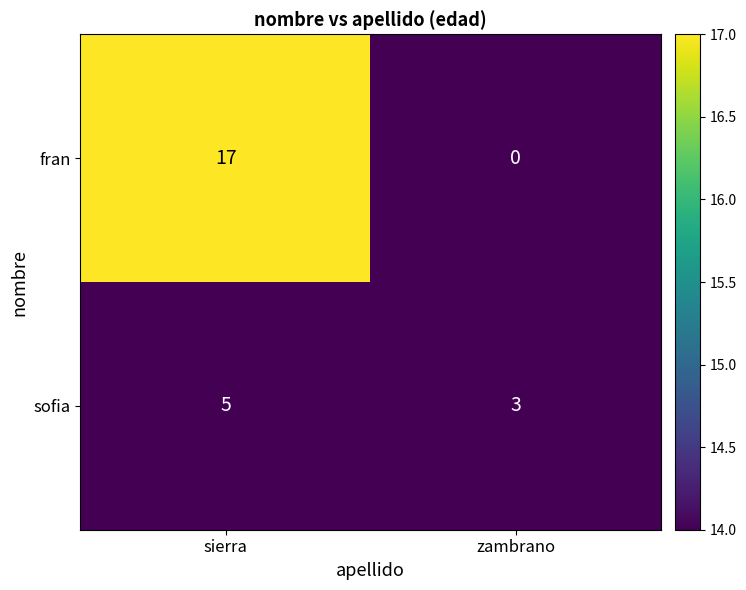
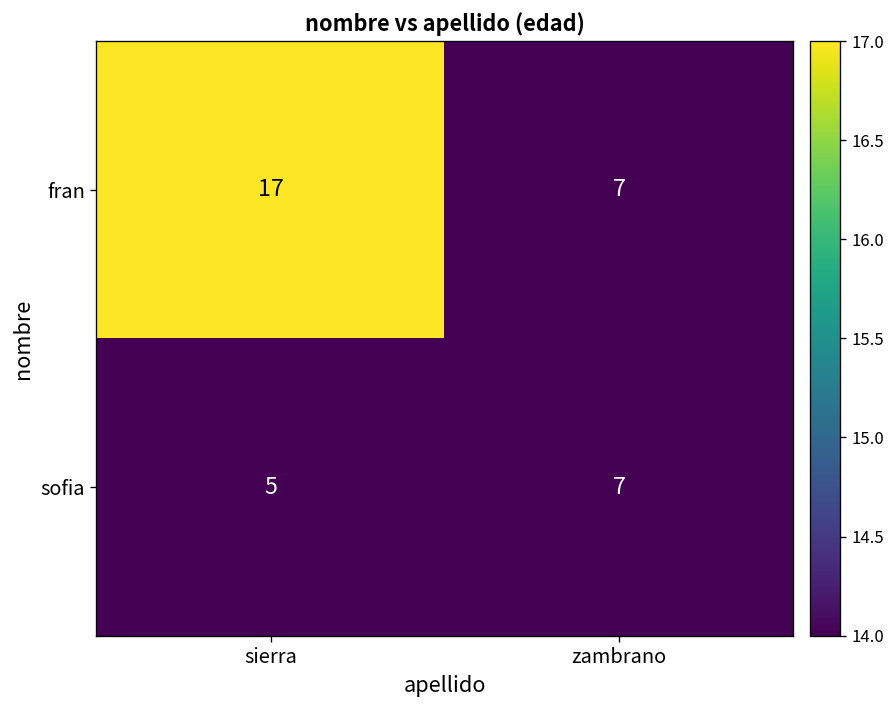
fran, zambrano: 0 -> 7
sofia, zambrano: 3 -> 7
